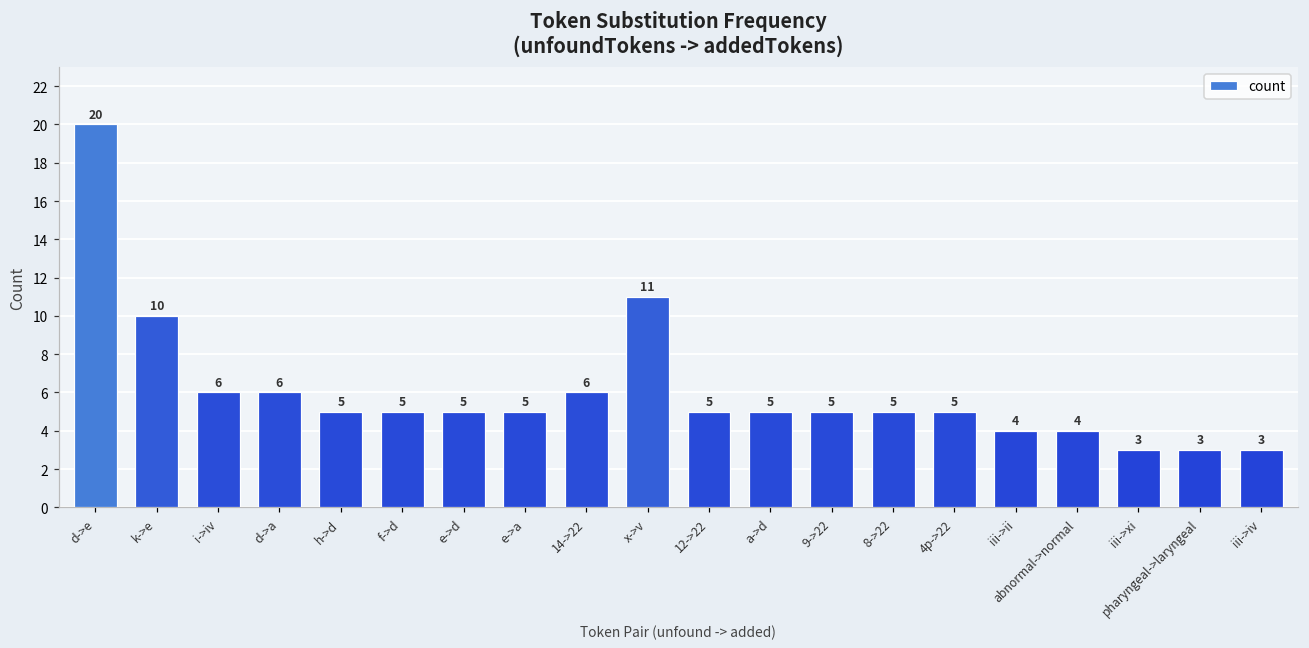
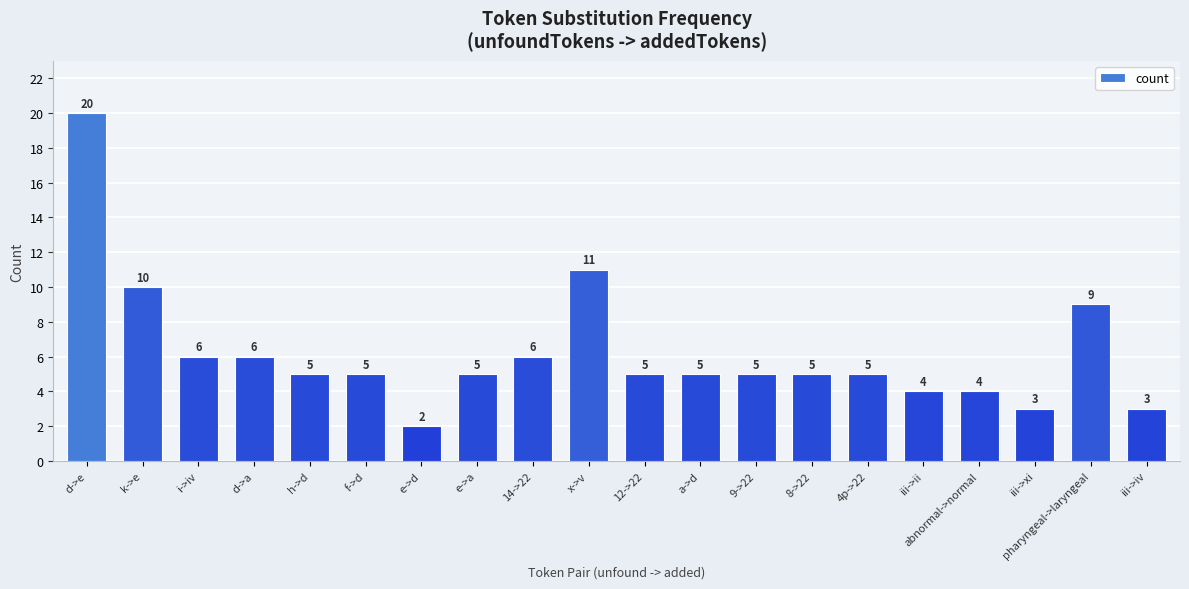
e->d: 5 -> 2
pharyngeal->laryngeal: 3 -> 9
